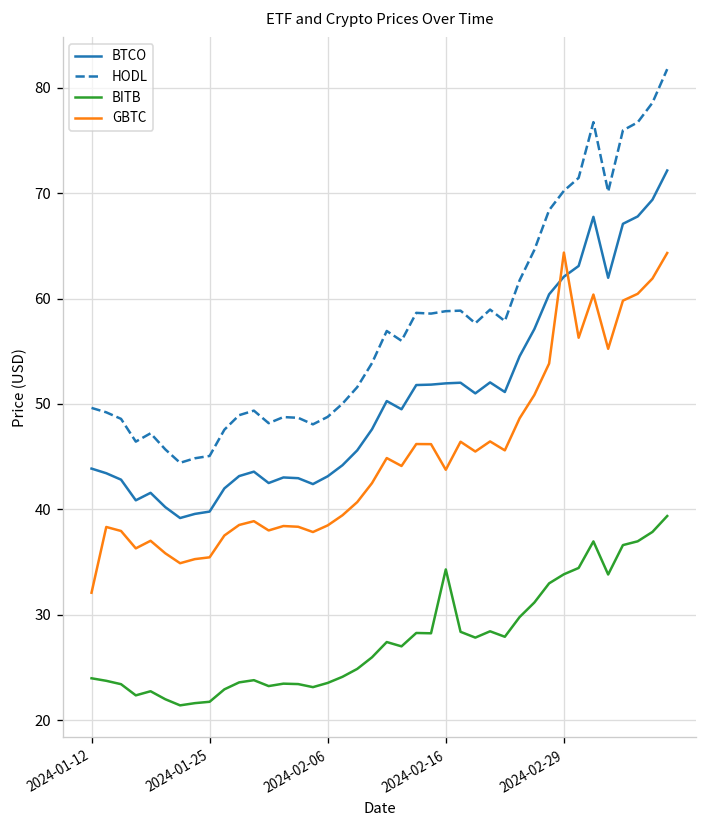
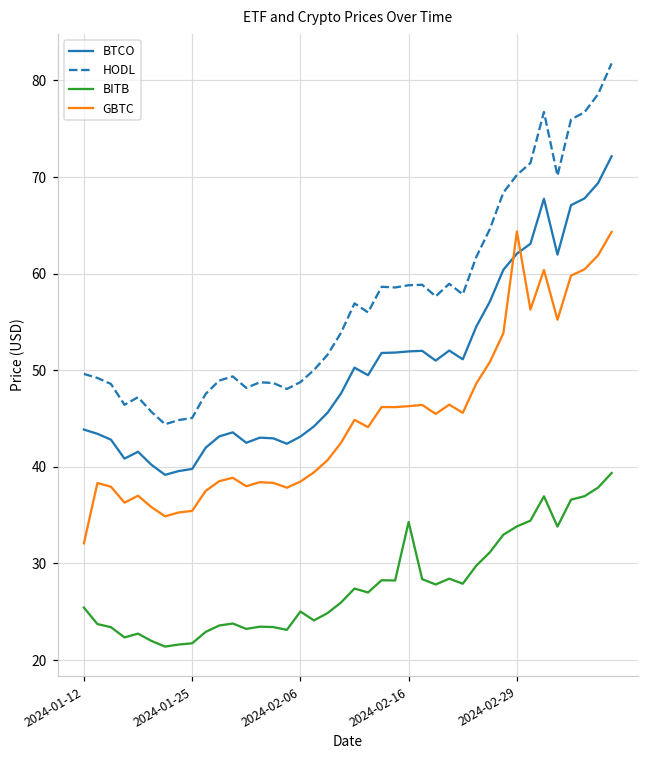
BITB, 2024-01-12: 24 -> 25
BITB, 2024-02-06: 24 -> 25
GBTC, 2024-02-16: 44 -> 46
